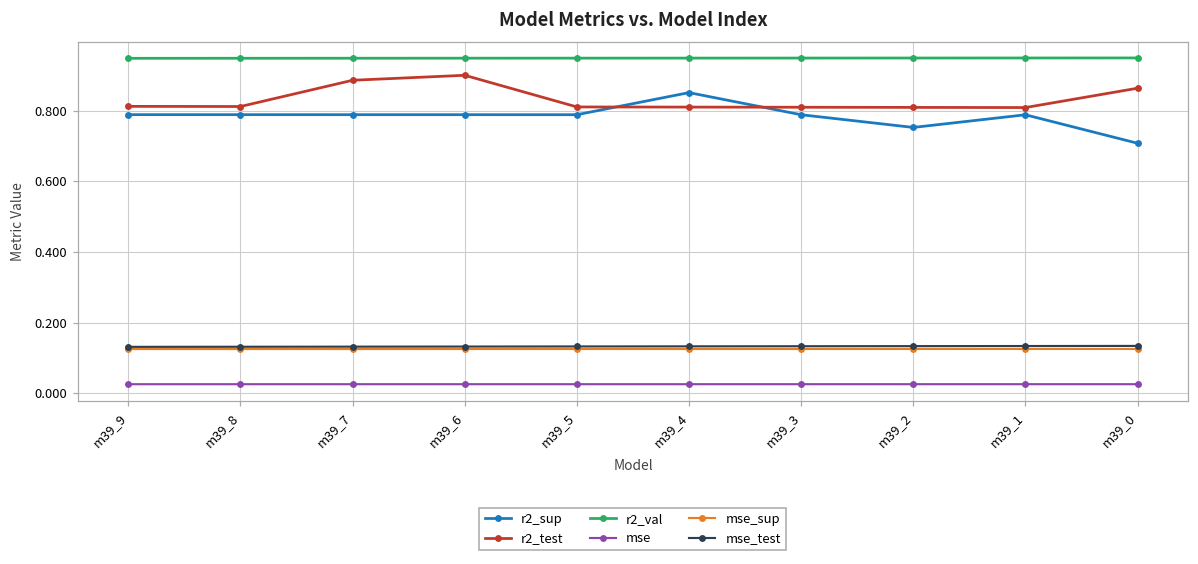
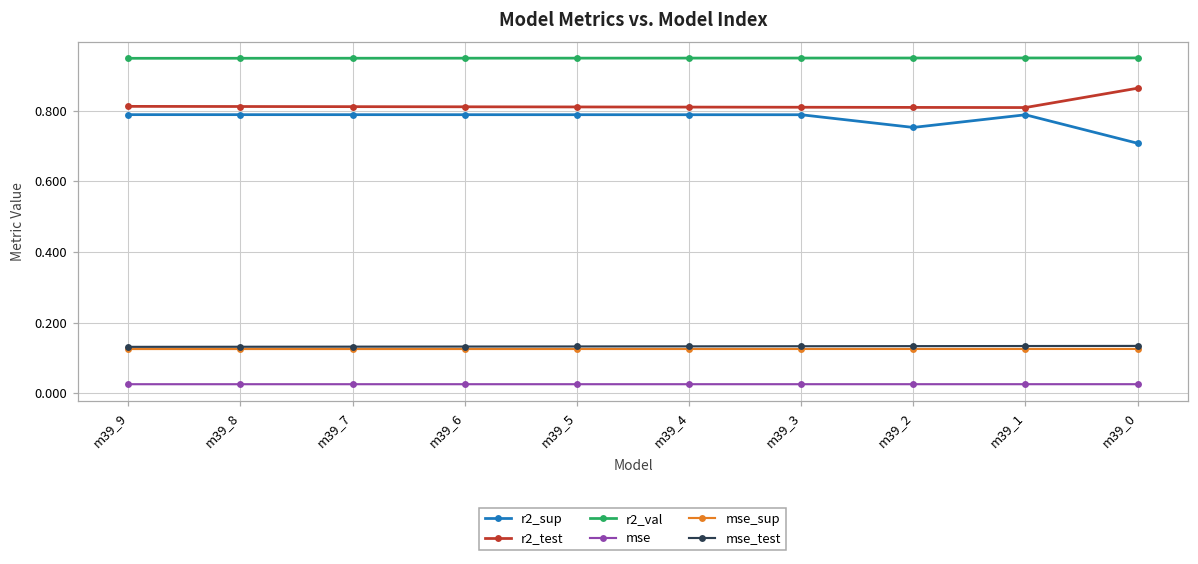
r2_test, m39_7: 0.89 -> 0.81
r2_test, m39_6: 0.90 -> 0.81
r2_sup, m39_4: 0.85 -> 0.79
